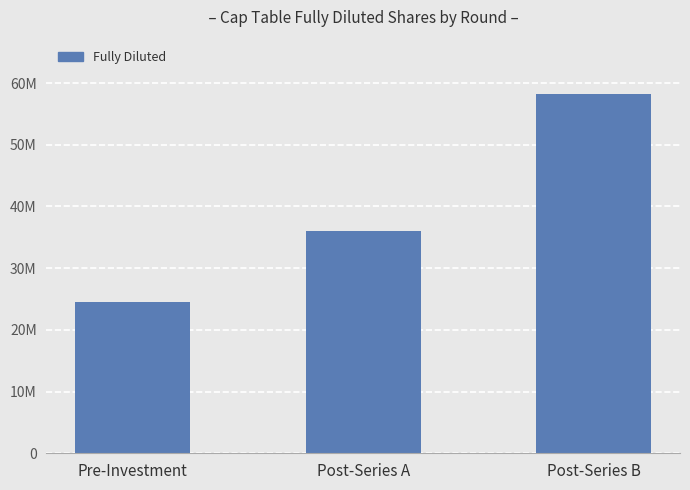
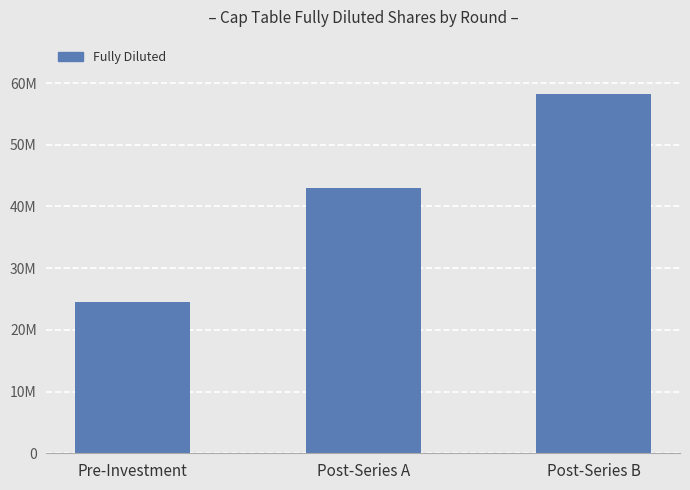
Post-Series A: 36000000 -> 43000000
